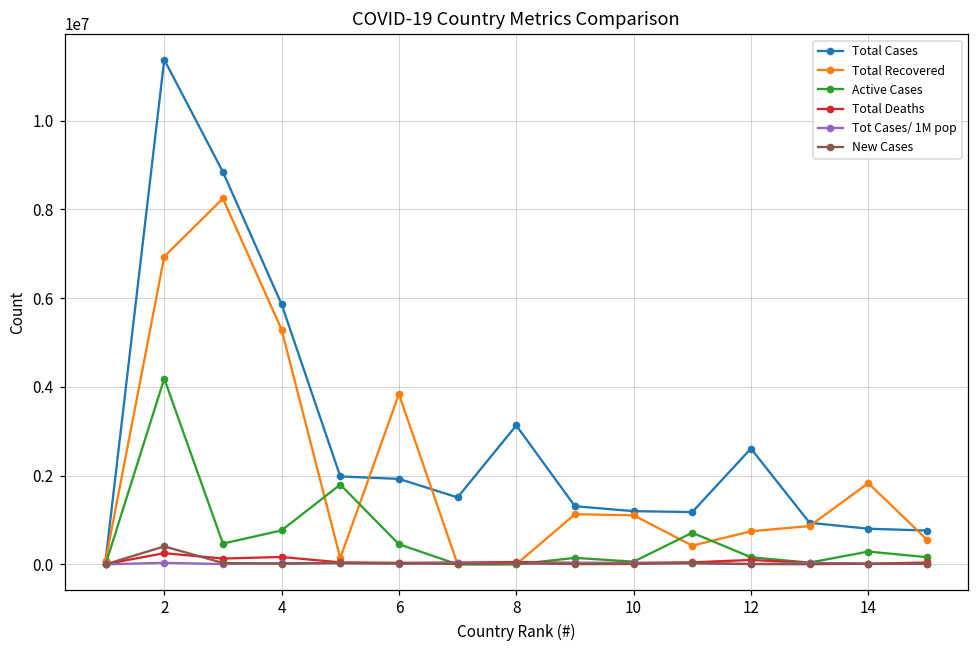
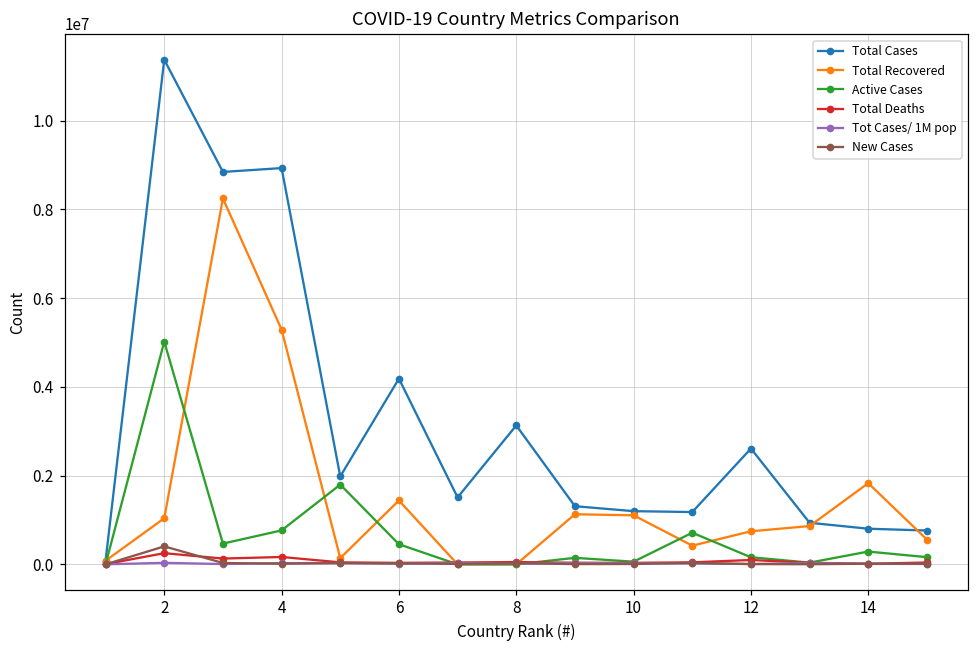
Total Recovered, 2: 6900000 -> 1000000
Active Cases, 2: 4200000 -> 5000000
Total Cases, 4: 5900000 -> 8900000
Total Cases, 6: 1900000 -> 4200000
Total Recovered, 6: 3800000 -> 1400000
